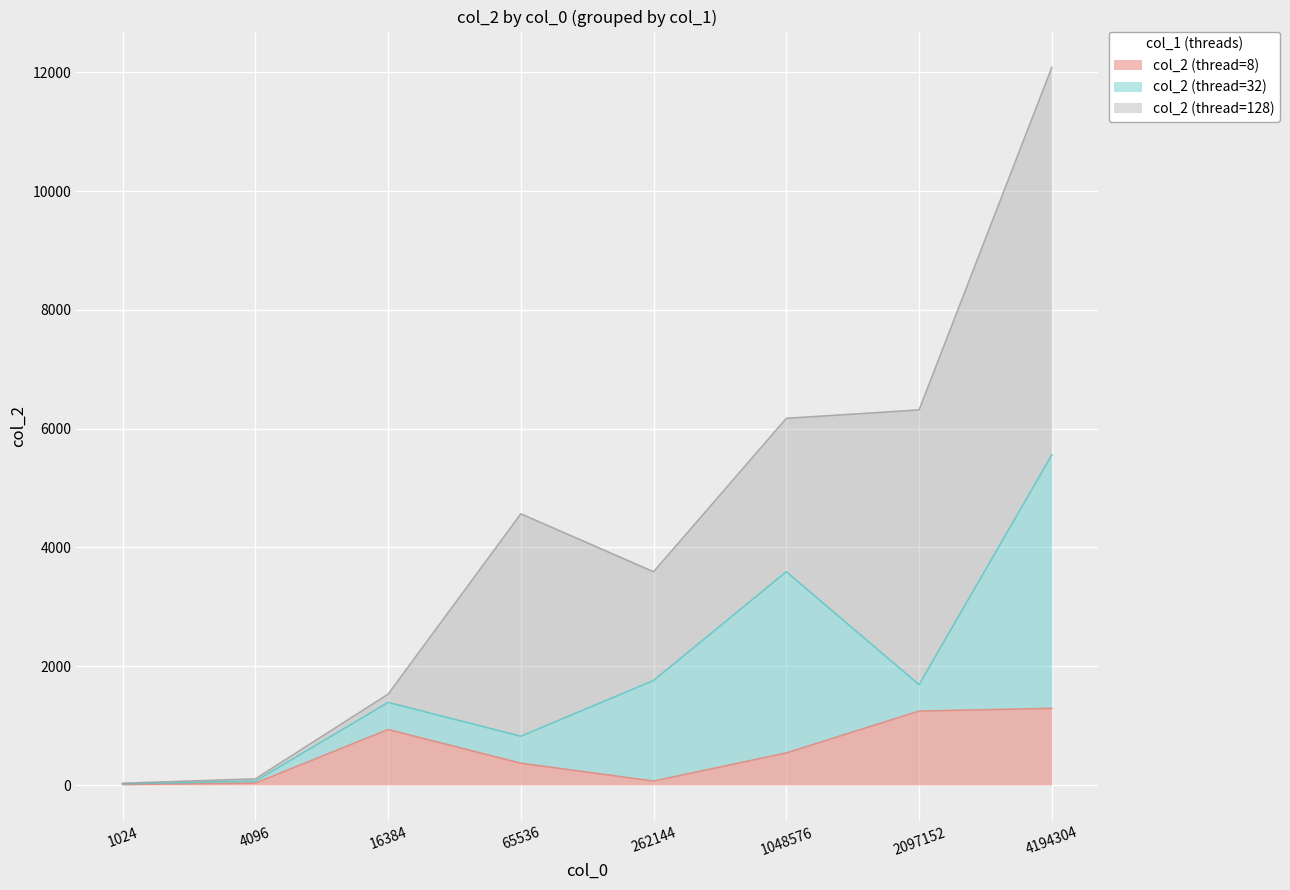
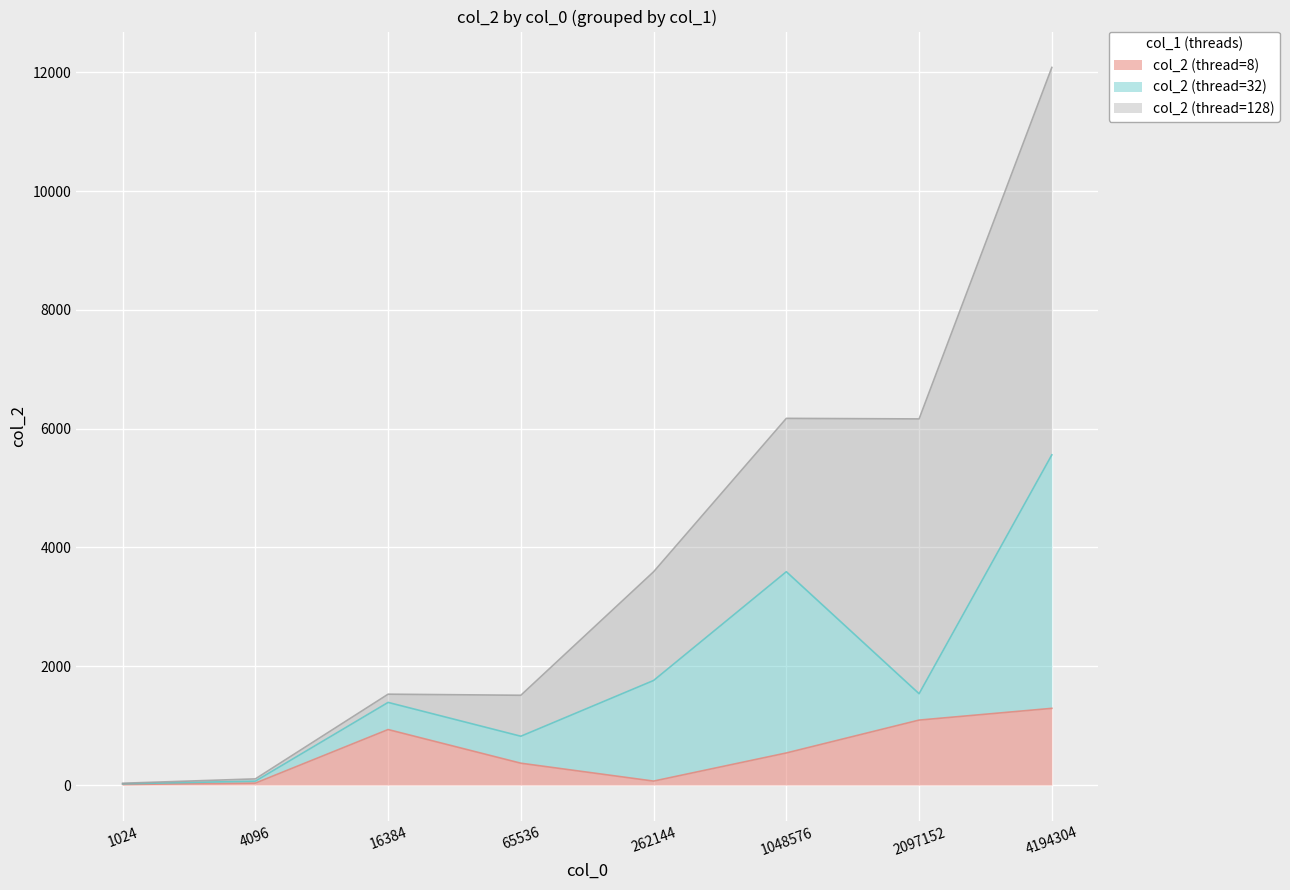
col_2 (thread=128), 65536: 3700 -> 700
col_2 (thread=8), 2097152: 1200 -> 1100
